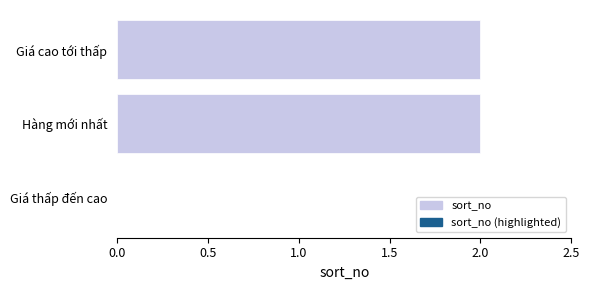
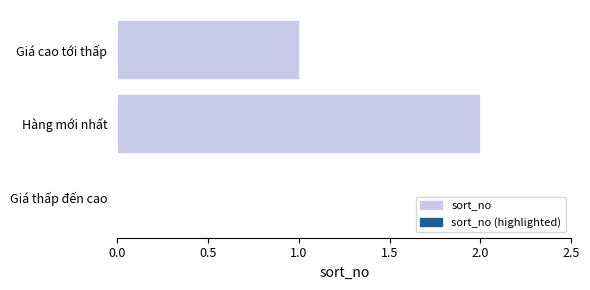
Giá cao tới thấp: 2 -> 1
